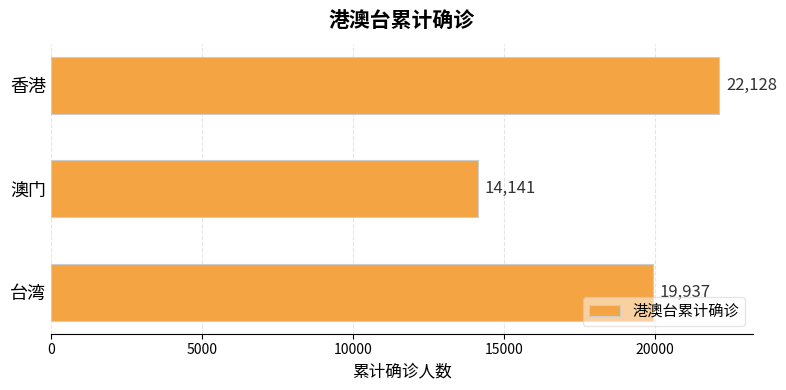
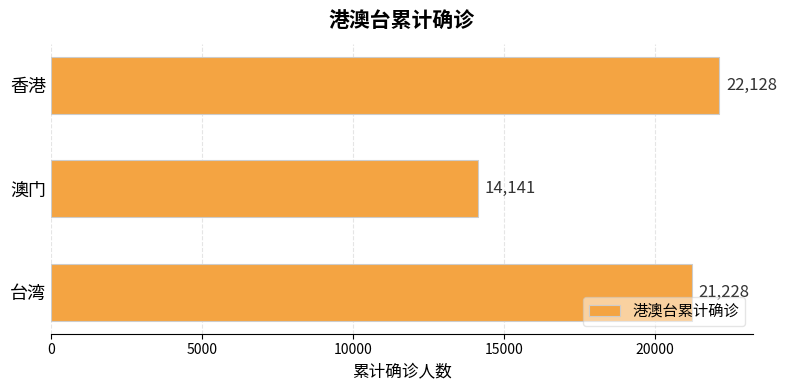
台湾: 19900 -> 21200
